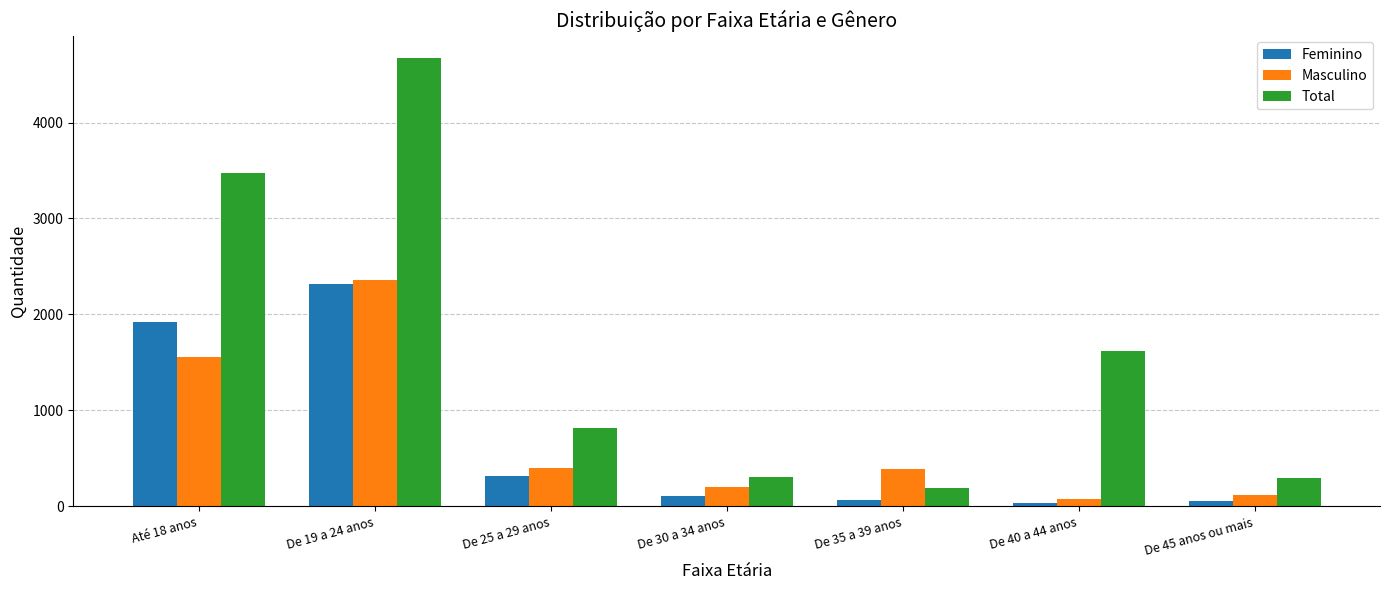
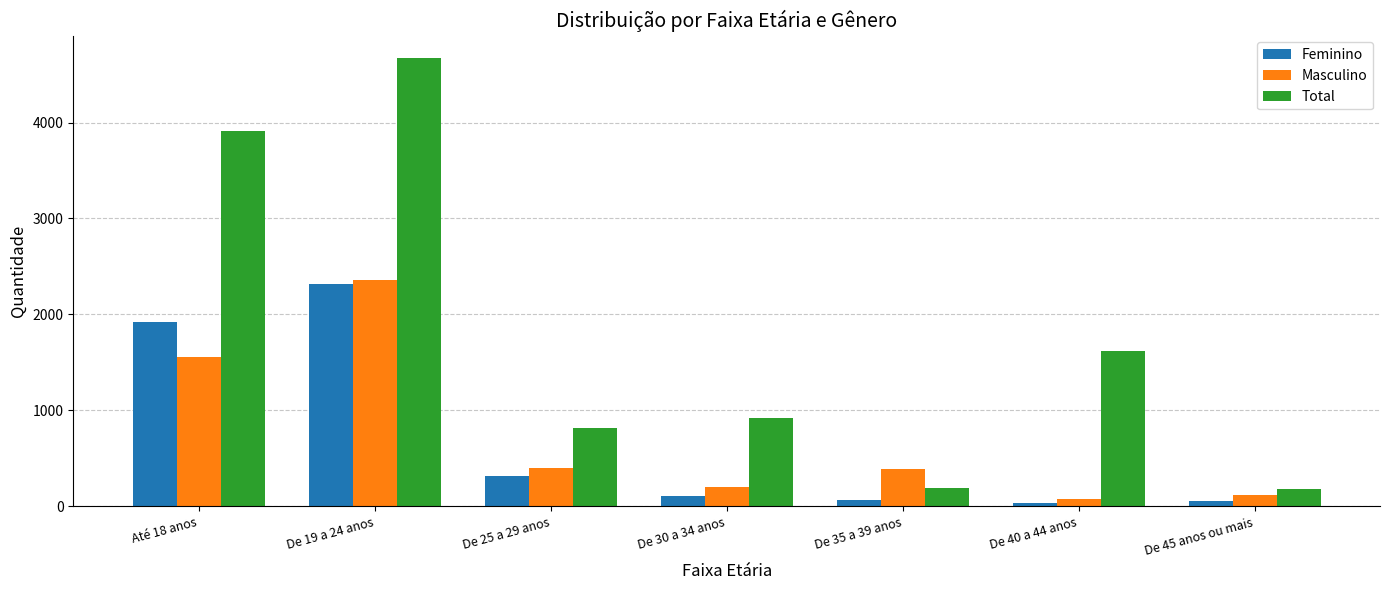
Total, Até 18 anos: 3500 -> 3900
Total, De 30 a 34 anos: 300 -> 900
Total, De 45 anos ou mais: 300 -> 200
